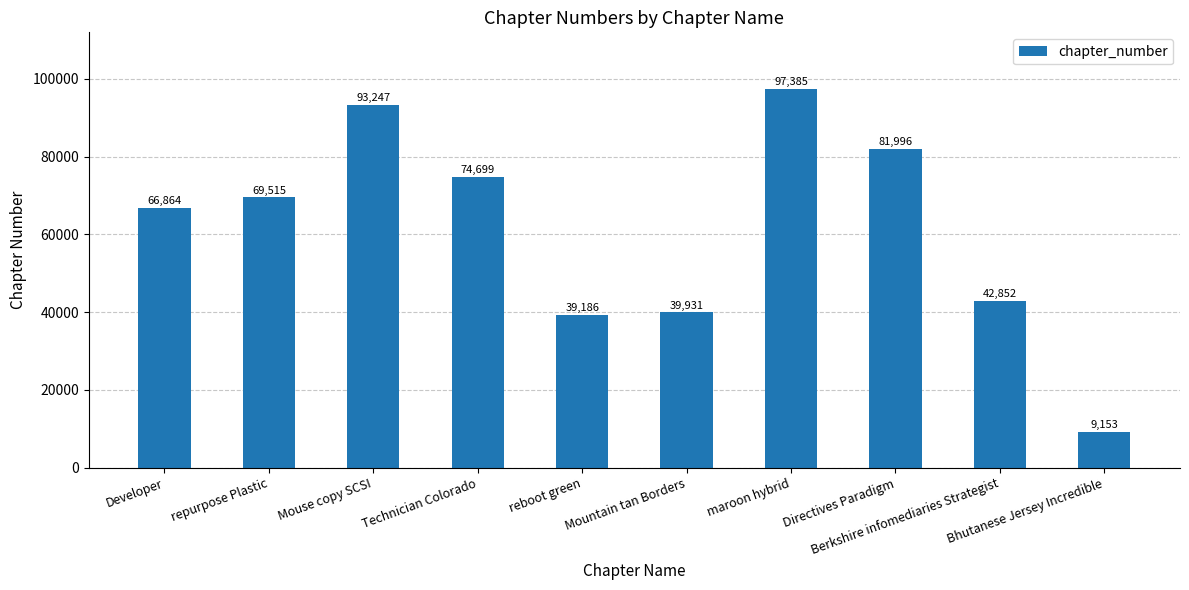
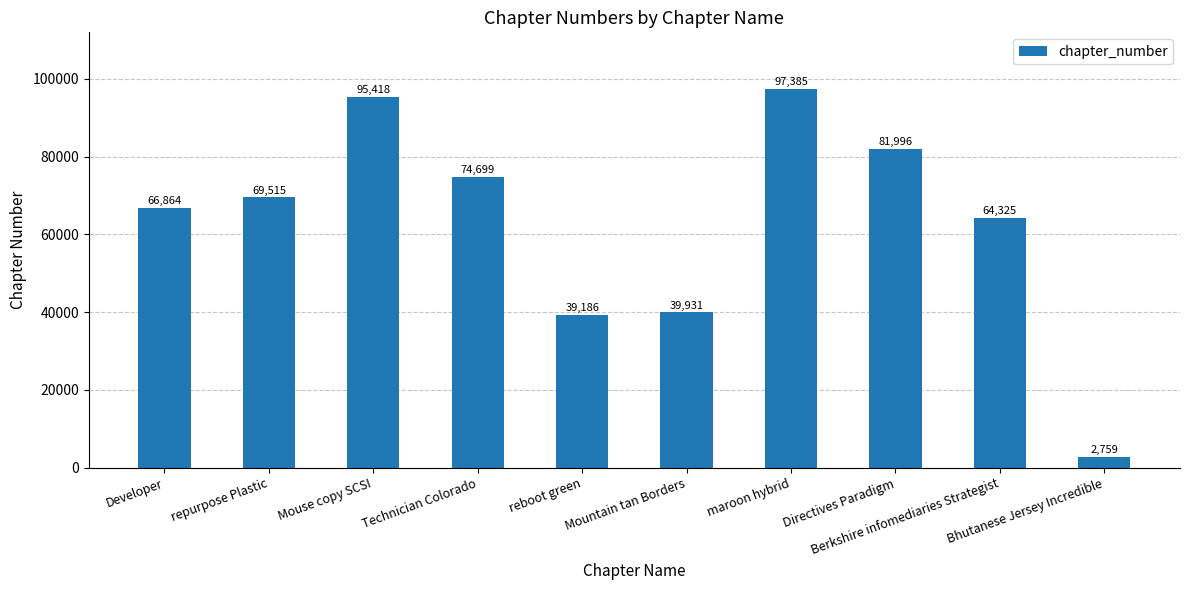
Mouse copy SCSI: 93,247 -> 95,418
Berkshire infomediaries Strategist: 42,852 -> 64,325
Bhutanese Jersey Incredible: 9,153 -> 2,759
